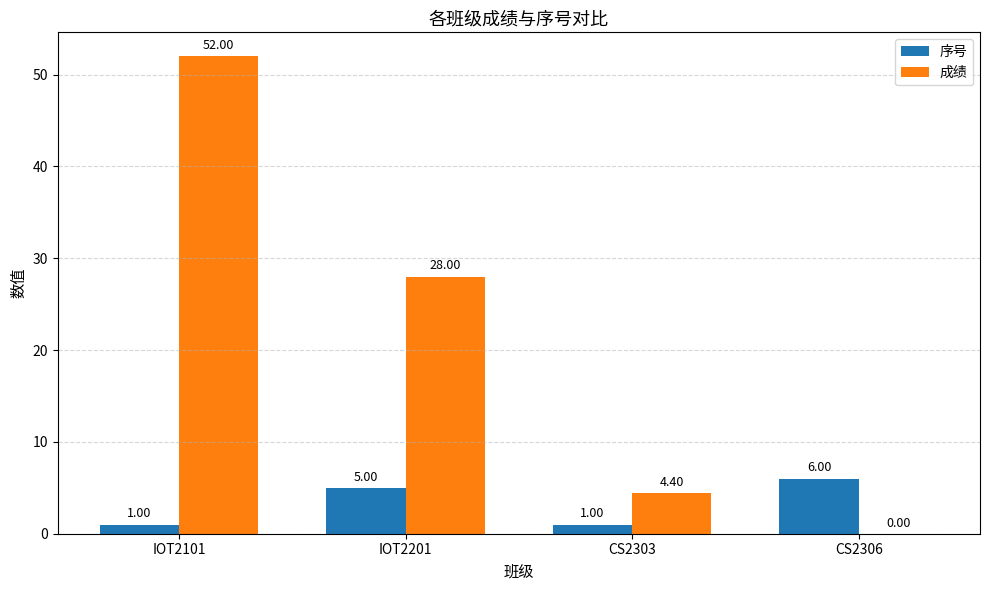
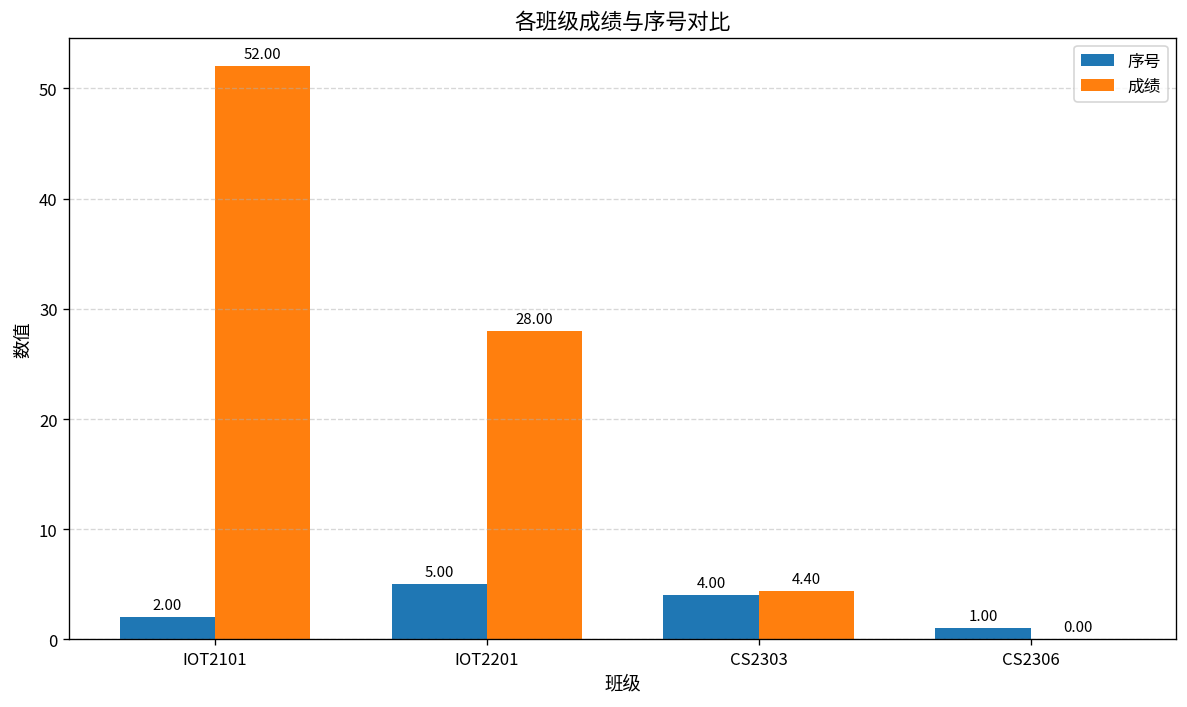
序号, IOT2101: 1.00 -> 2.00
序号, CS2303: 1.00 -> 4.00
序号, CS2306: 6.00 -> 1.00
